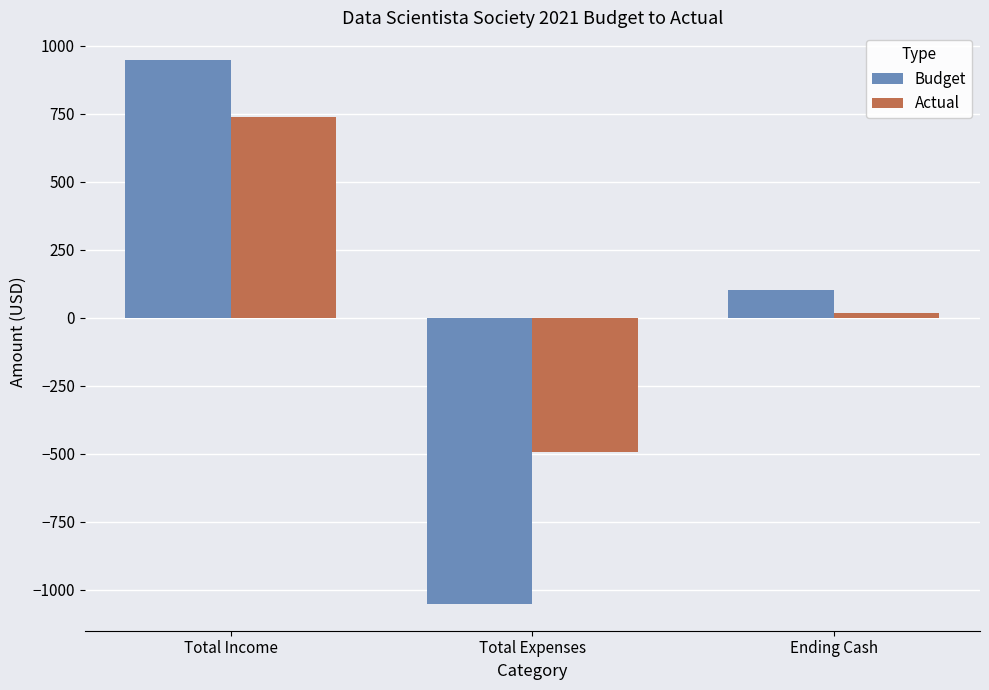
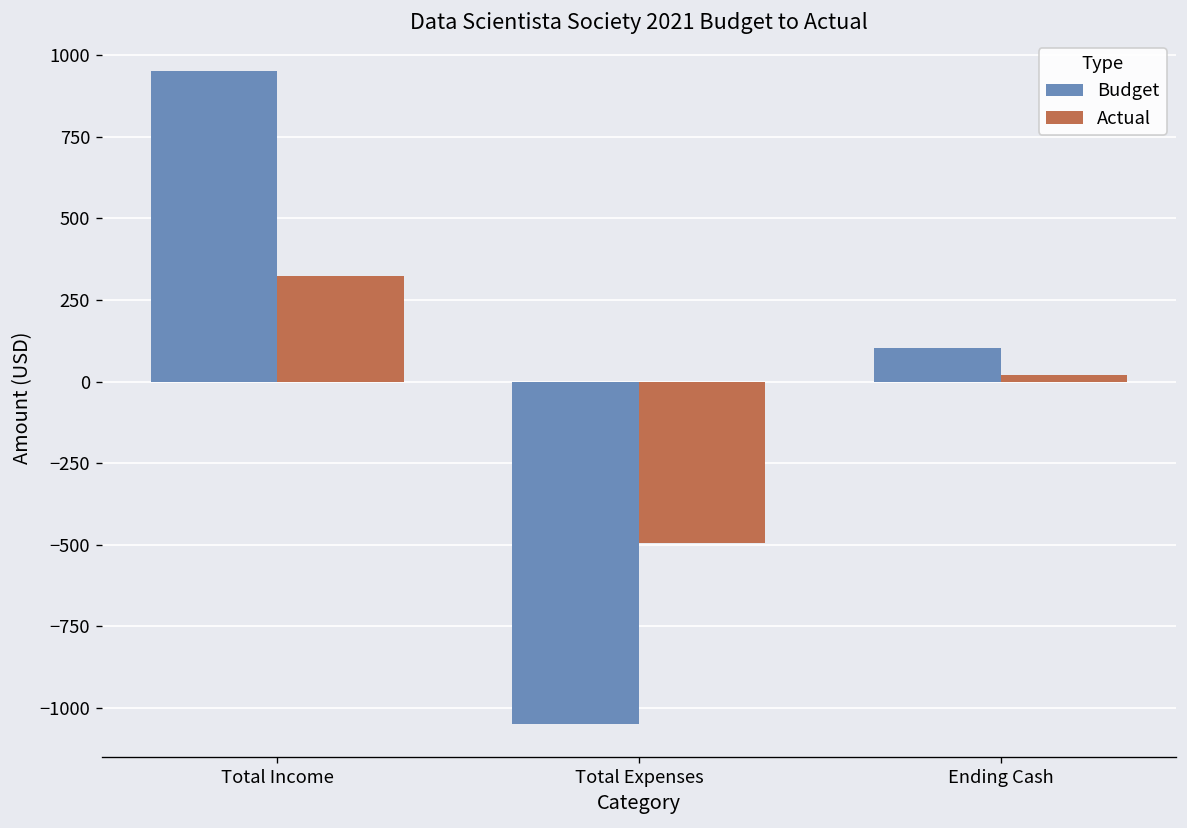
Actual, Total Income: 740 -> 320
